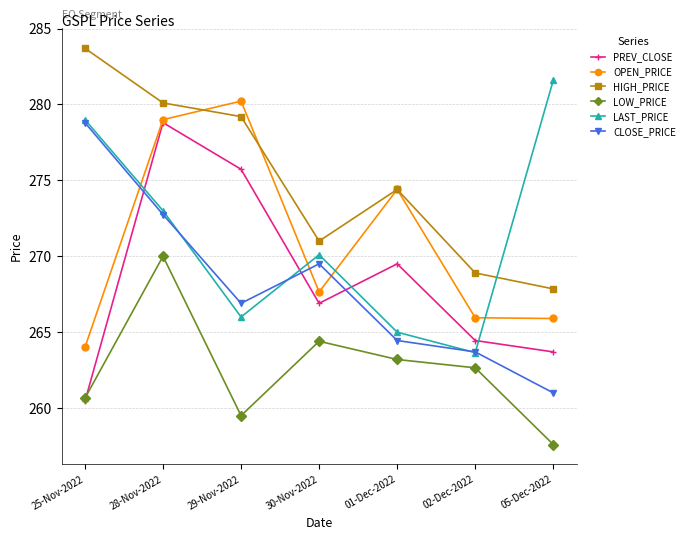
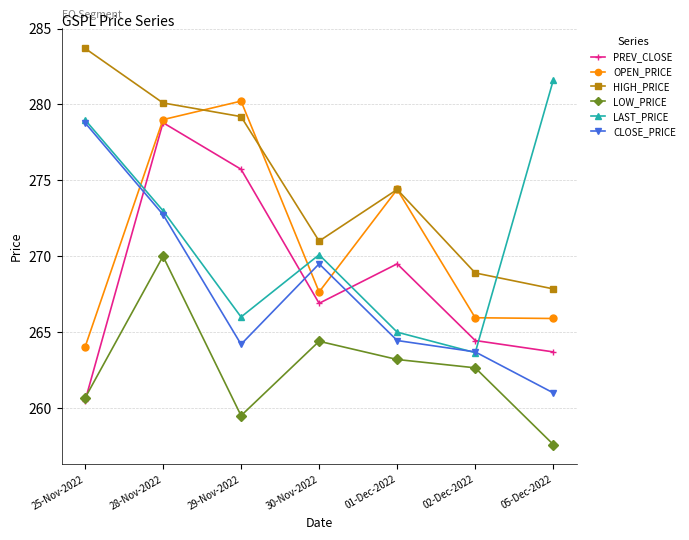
CLOSE_PRICE, 29-Nov-2022: 266.9 -> 264.2
